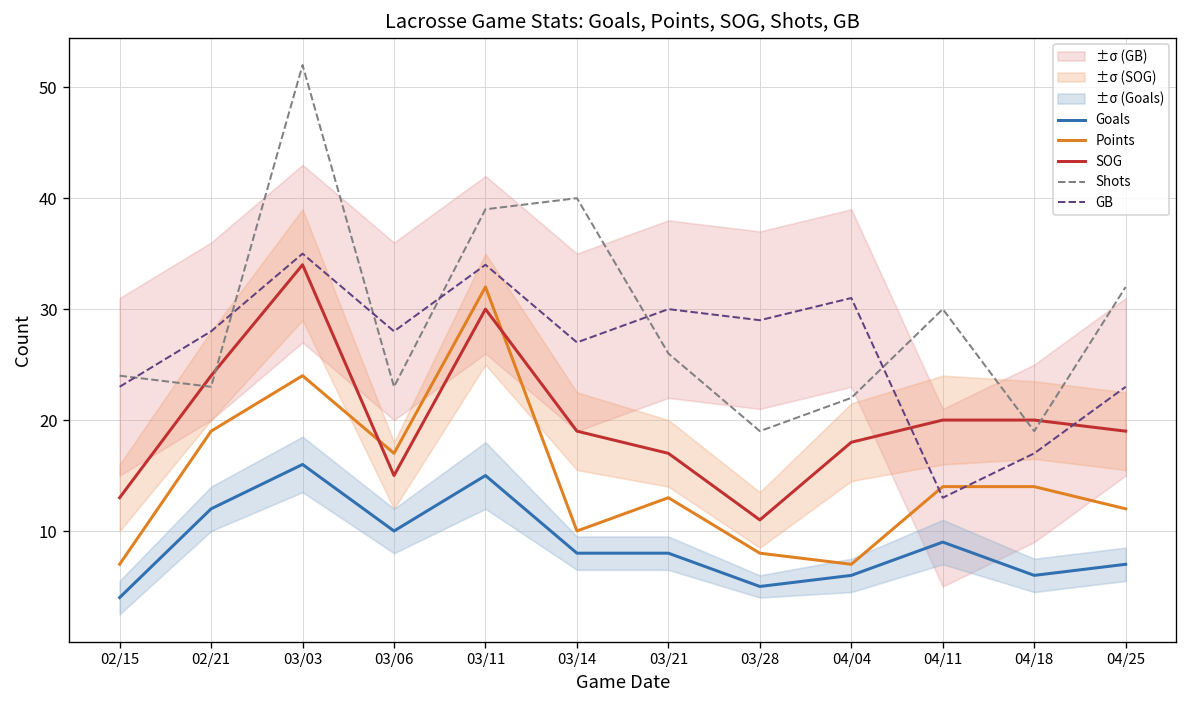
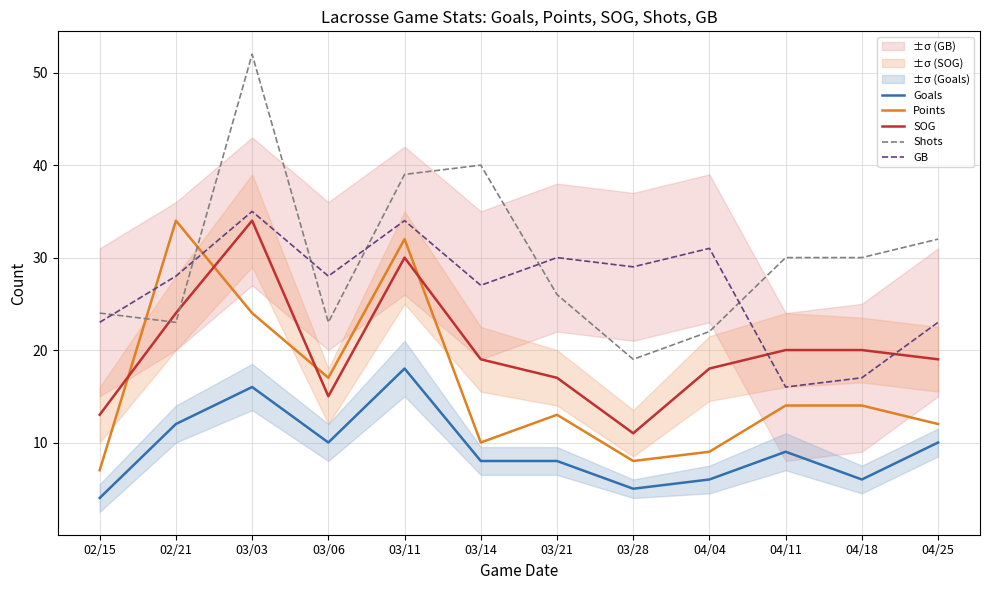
Points, 02/21: 19 -> 34
Goals, 03/11: 15 -> 18
Points, 04/04: 7 -> 9
GB, 04/11: 13 -> 16
Shots, 04/18: 19 -> 30
Goals, 04/25: 7 -> 10
